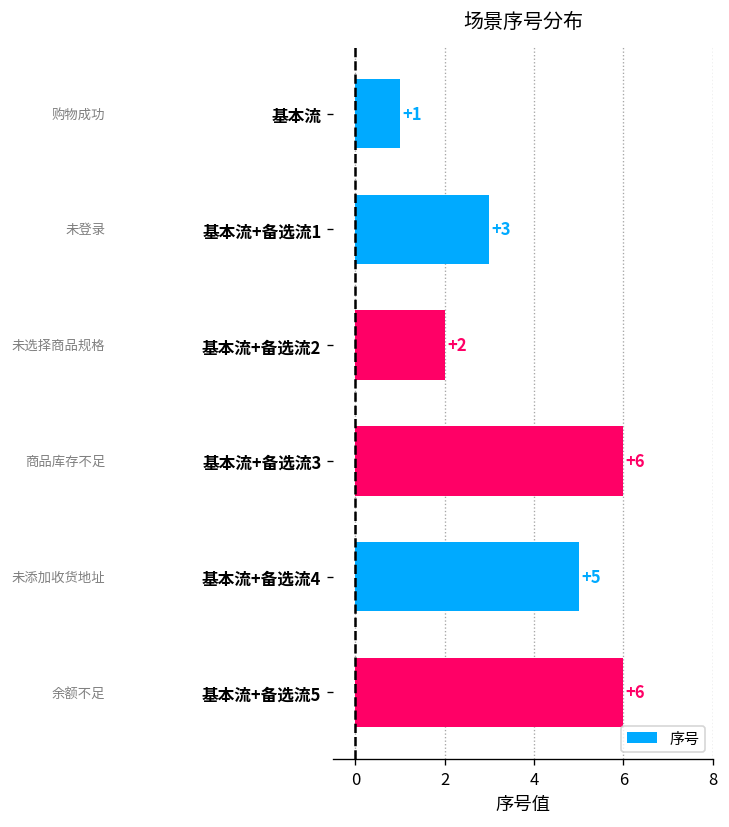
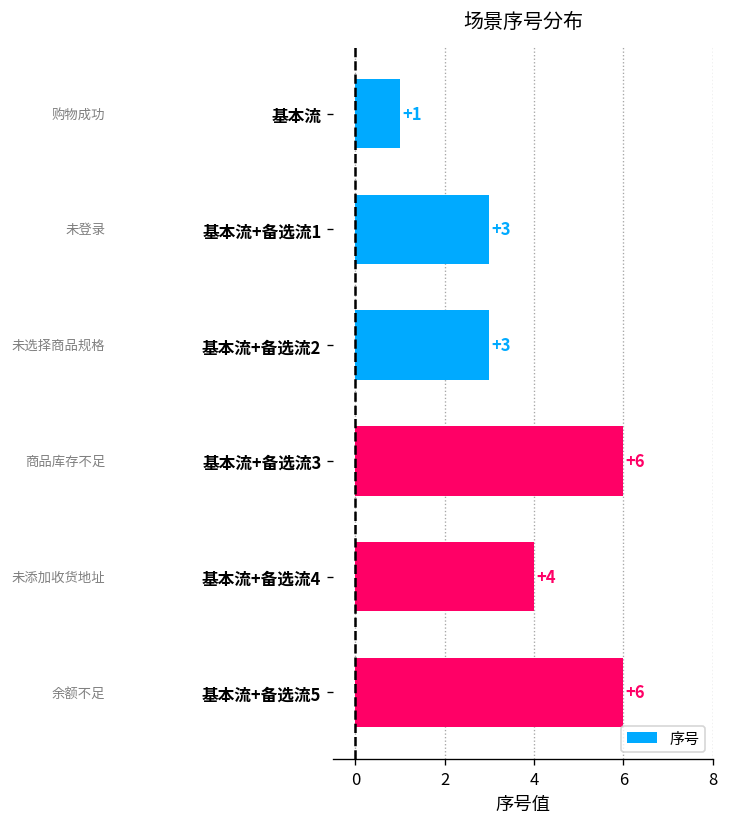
基本流+备选流2: +2 -> +3
基本流+备选流4: +5 -> +4
